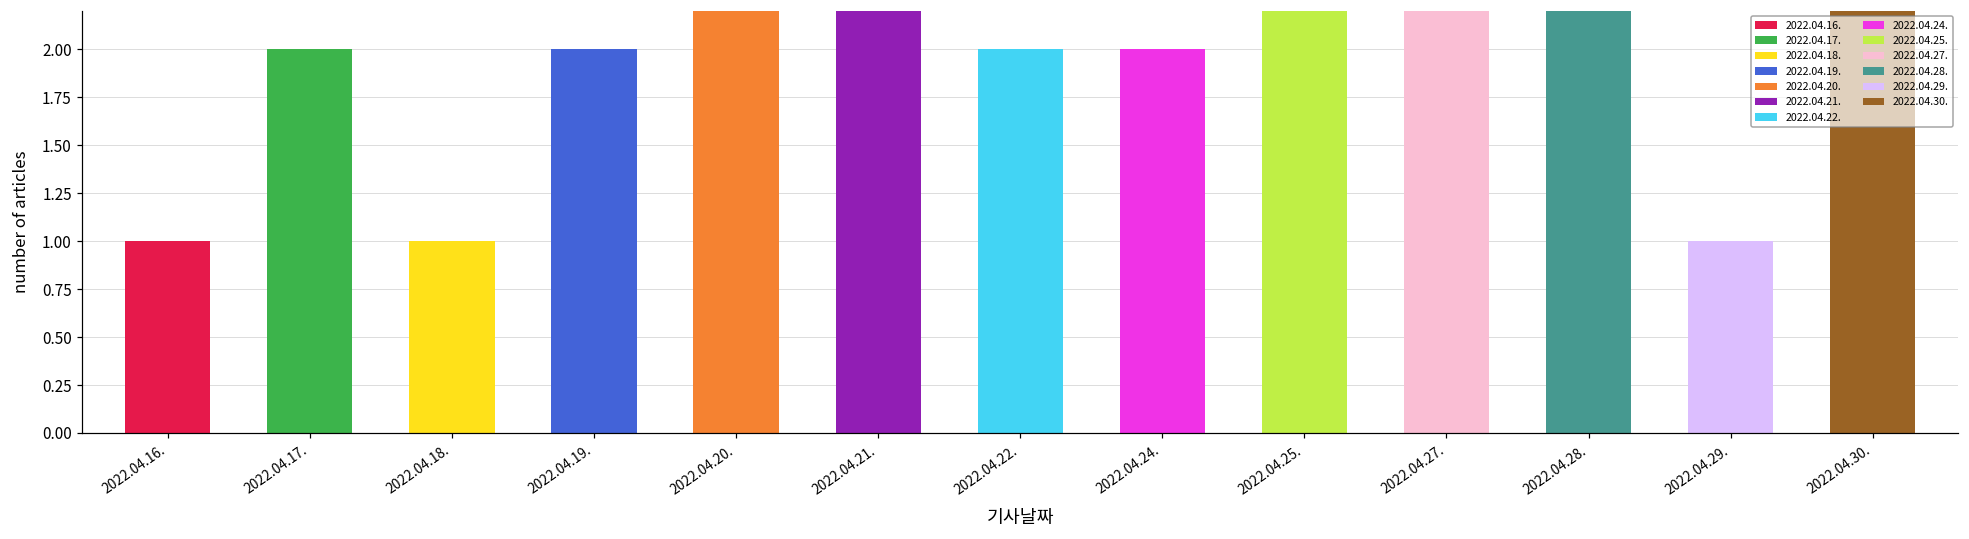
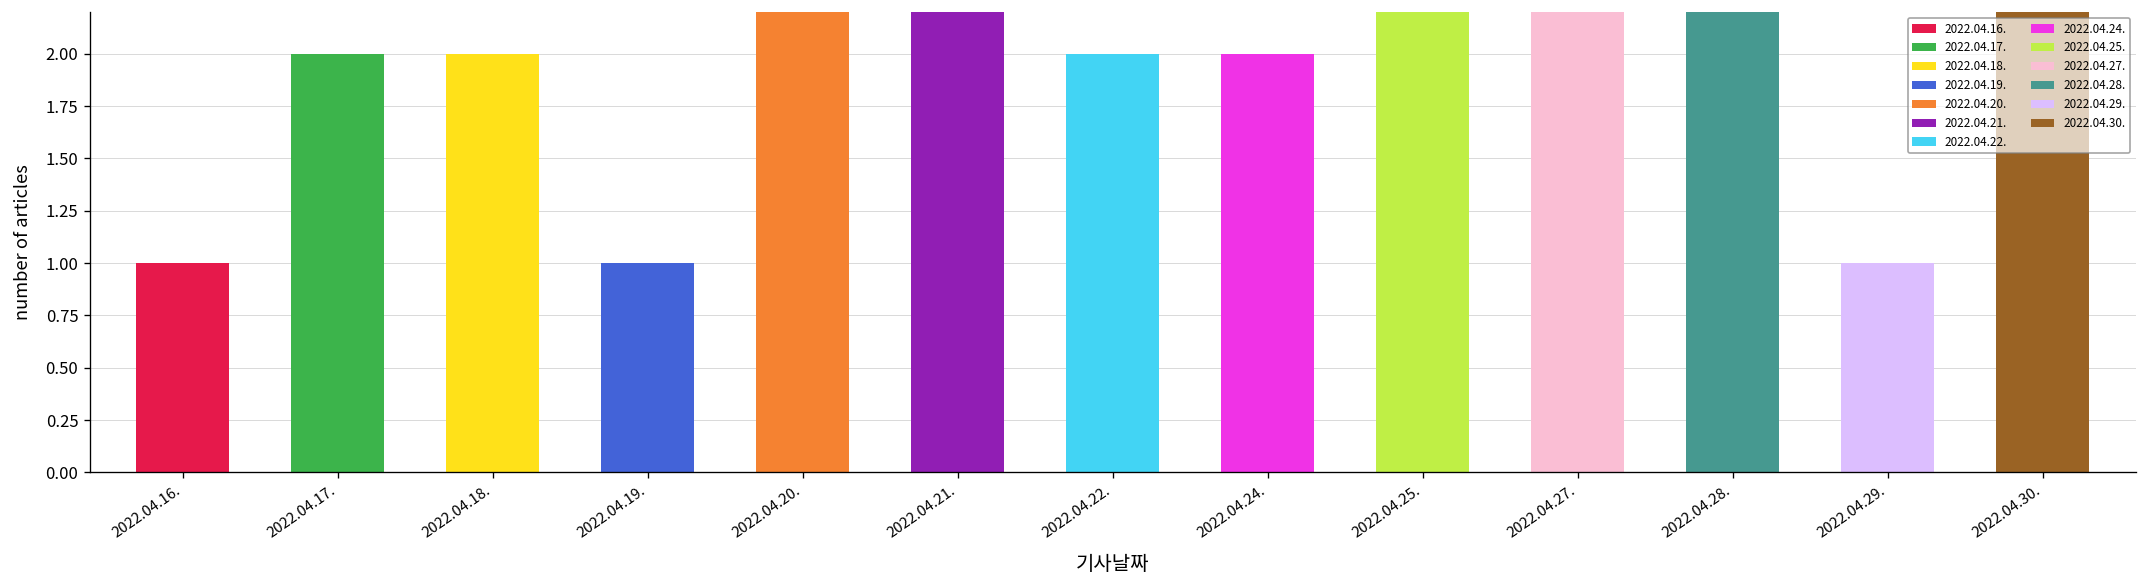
2022.04.18.: 1 -> 2
2022.04.19.: 2 -> 1
